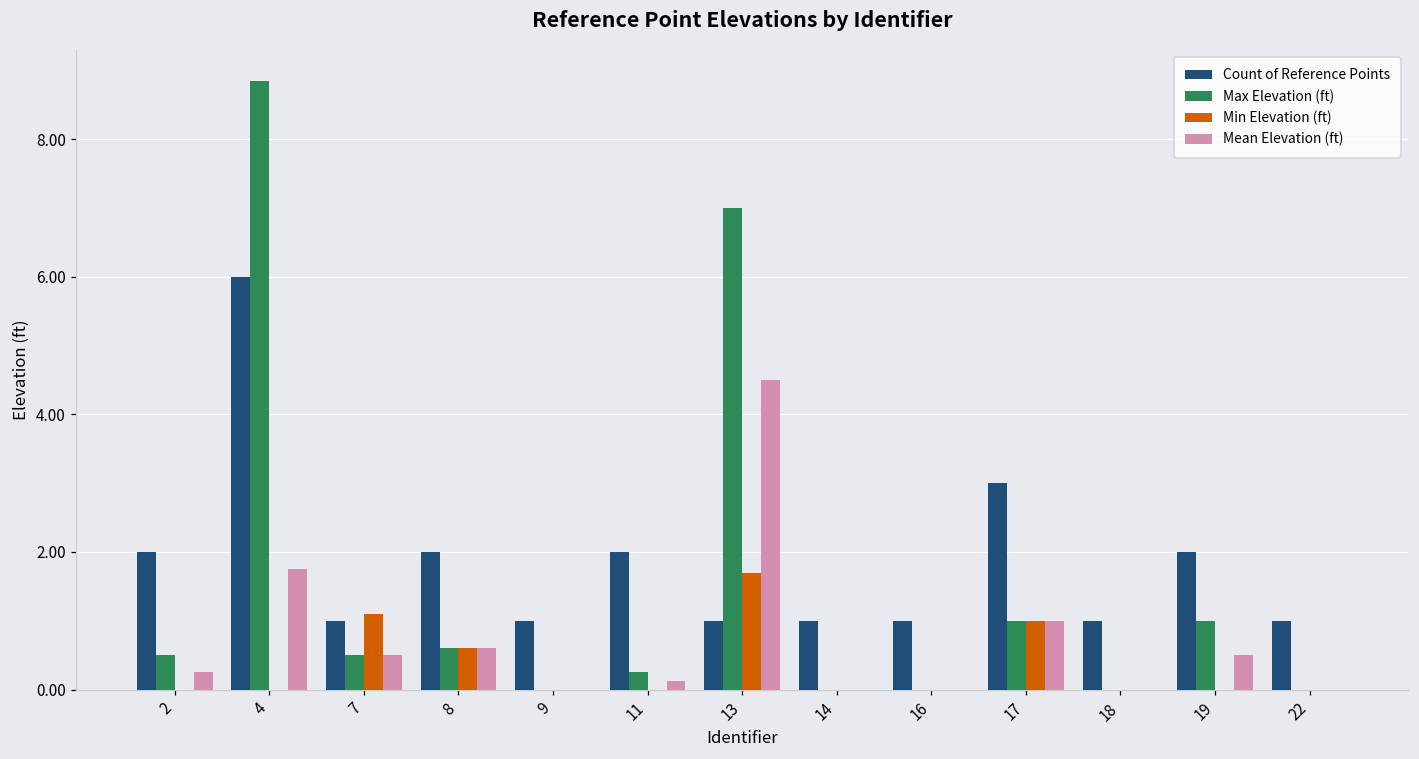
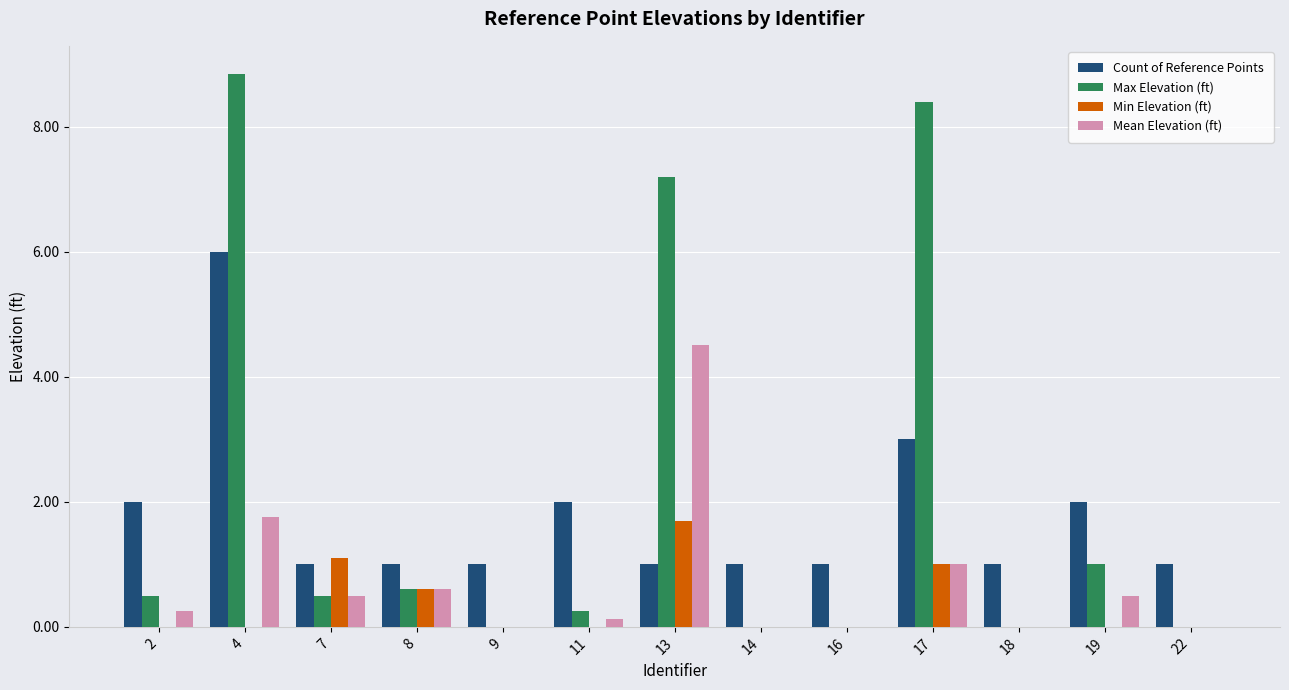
Count of Reference Points, 8: 2 -> 1
Max Elevation (ft), 13: 7.0 -> 7.2
Max Elevation (ft), 17: 1.0 -> 8.4
